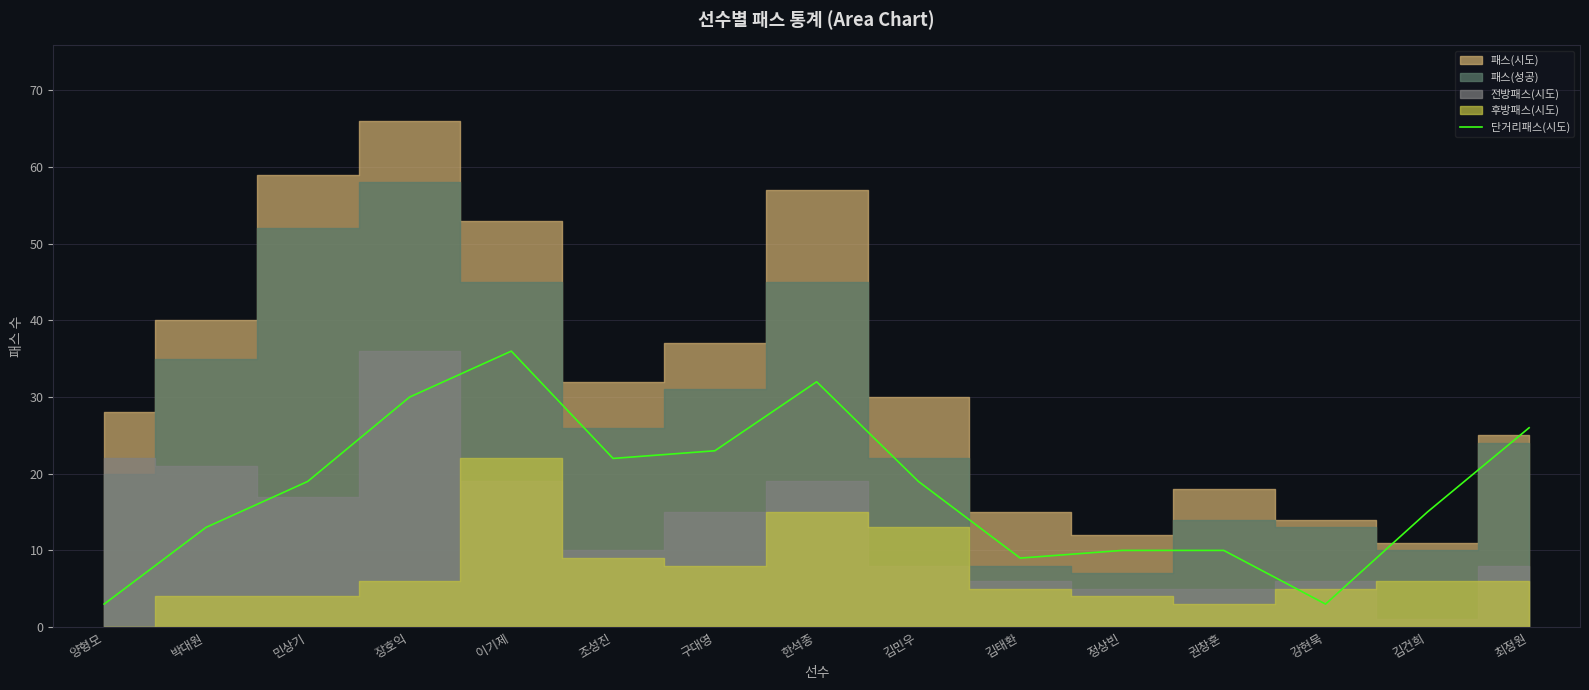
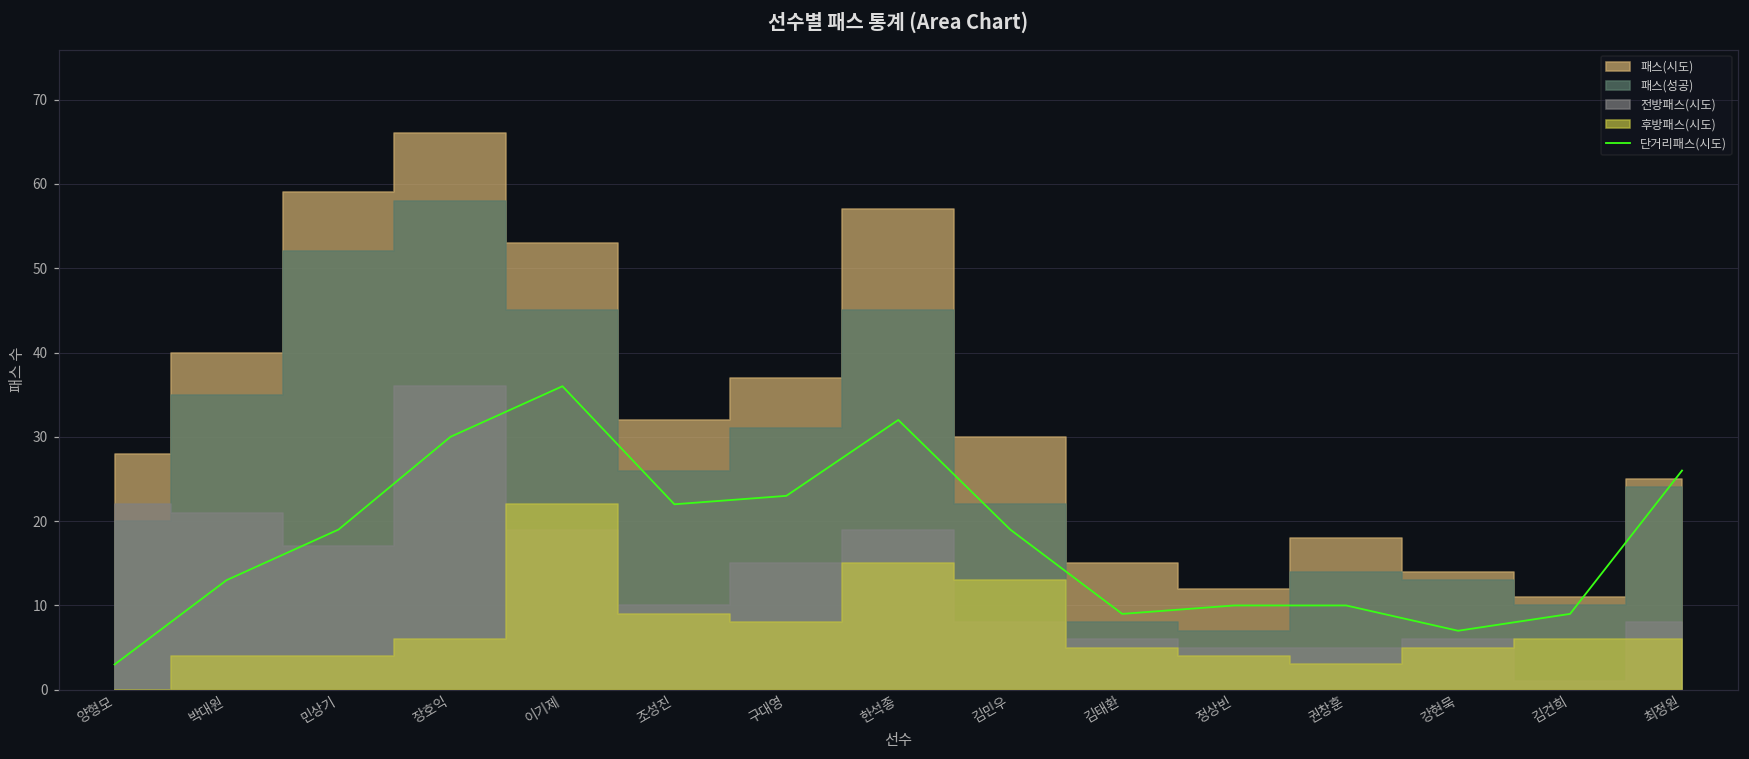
단거리패스(시도), 강현묵: 3 -> 7
단거리패스(시도), 김건희: 15 -> 9
